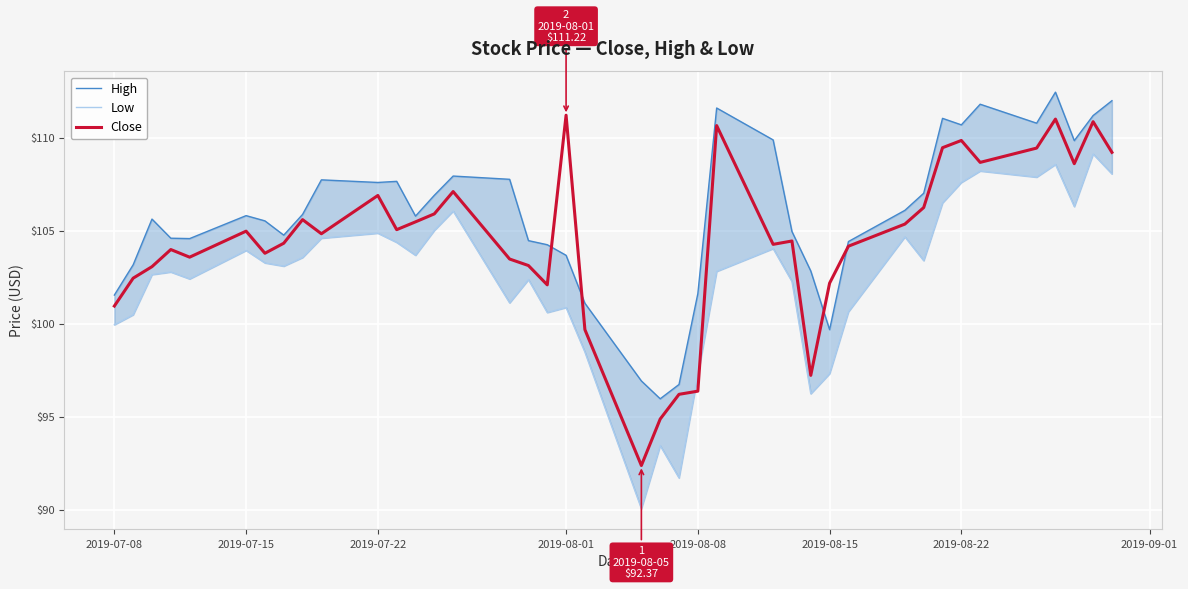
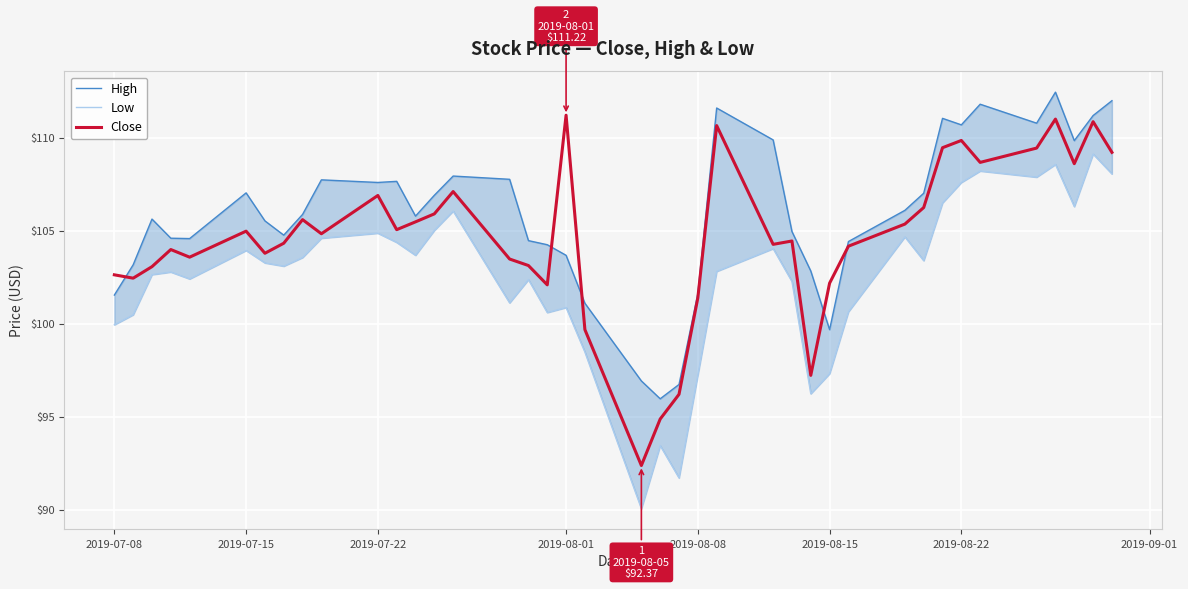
Close, 2019-07-08: $101.0 -> $102.6
High, 2019-07-15: $105.8 -> $107.0
Close, 2019-08-08: $96.4 -> $101.4
